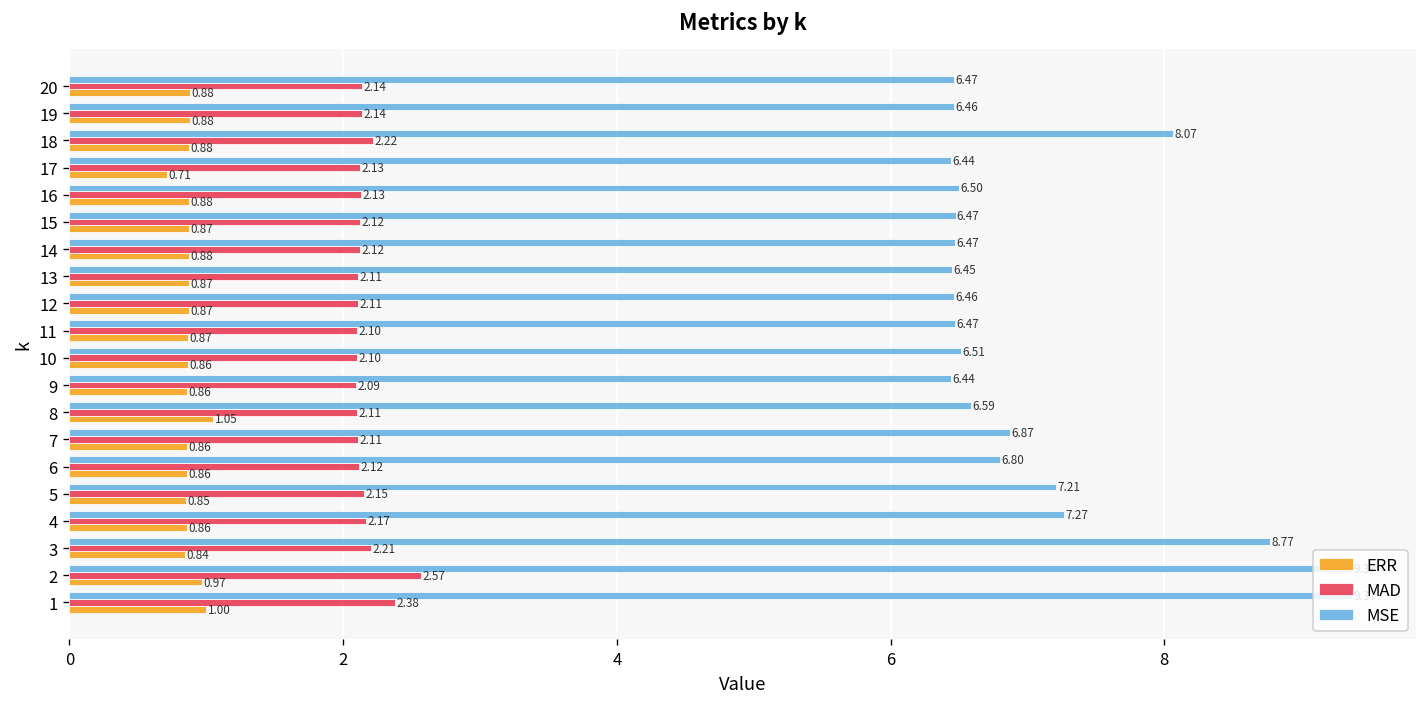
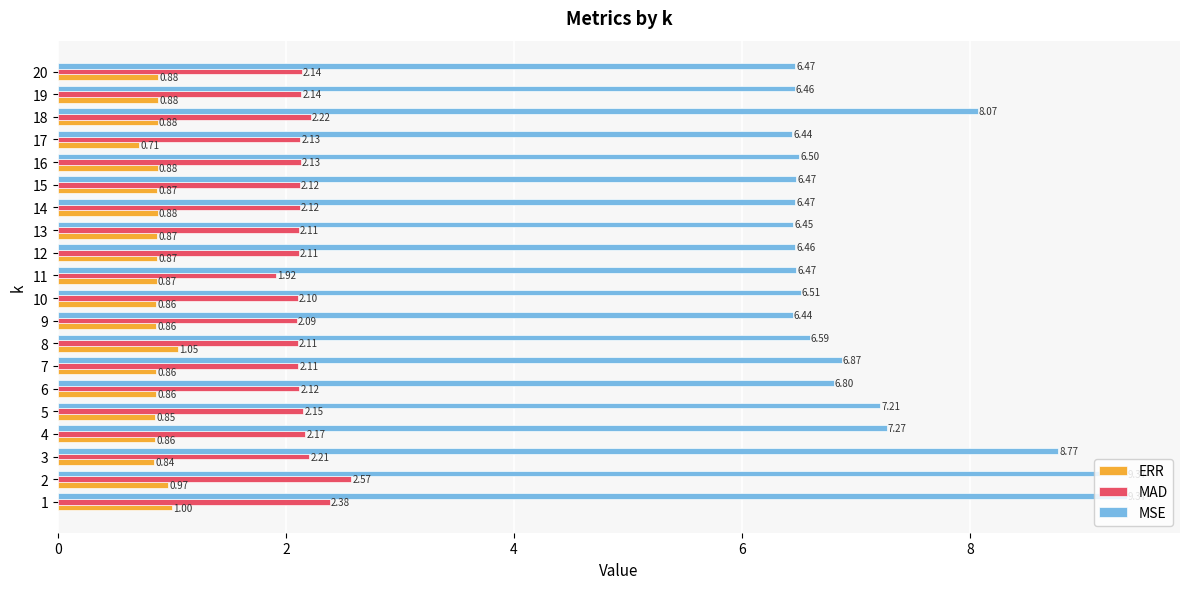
MAD, 11: 2.10 -> 1.92
